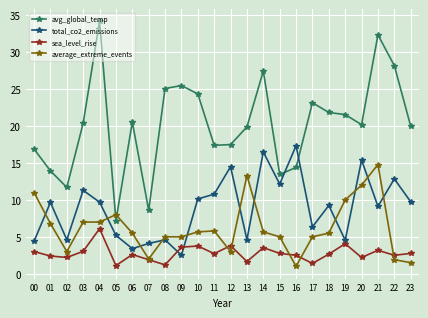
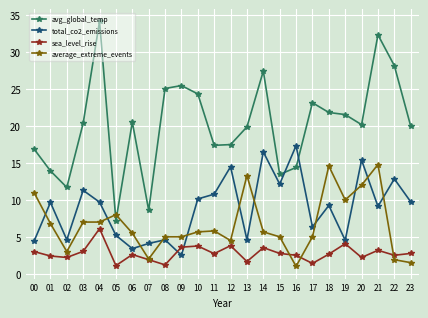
average_extreme_events, 12: 3 -> 5
average_extreme_events, 18: 6 -> 15
